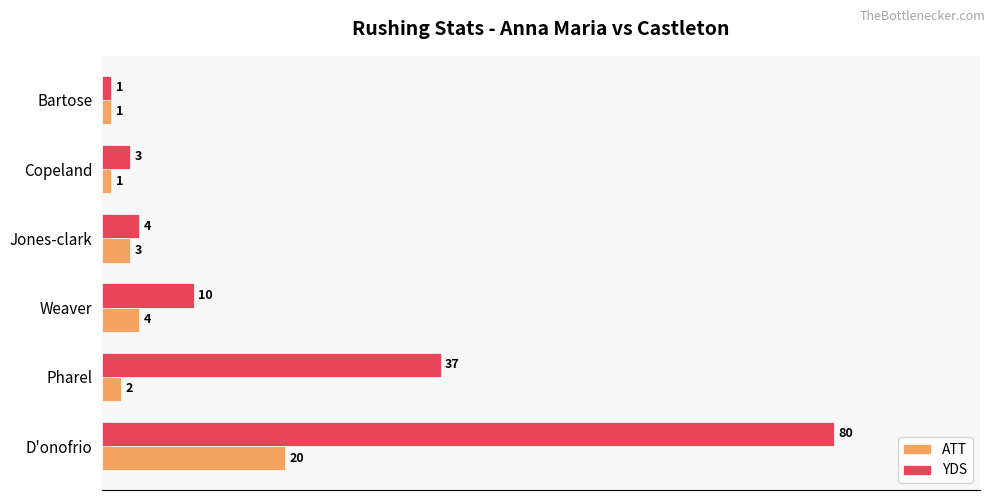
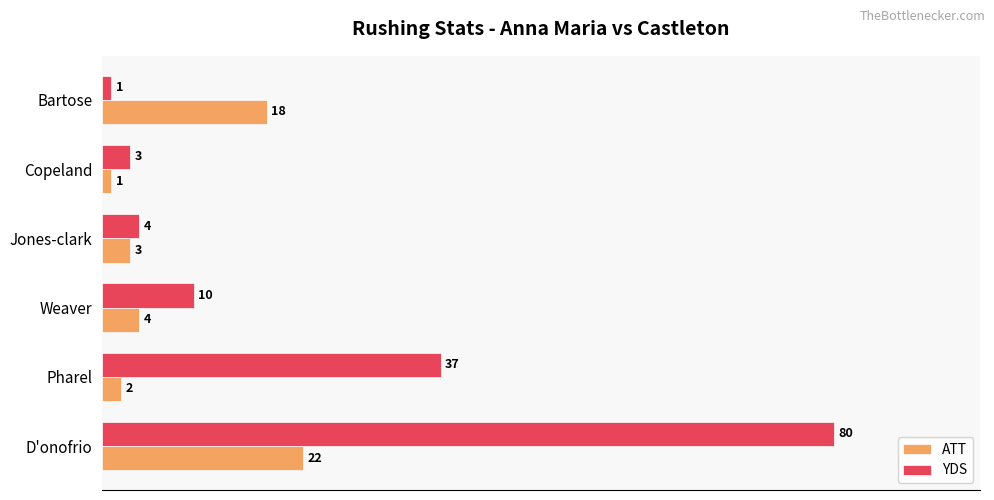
ATT, Bartose: 1 -> 18
ATT, D'onofrio: 20 -> 22
